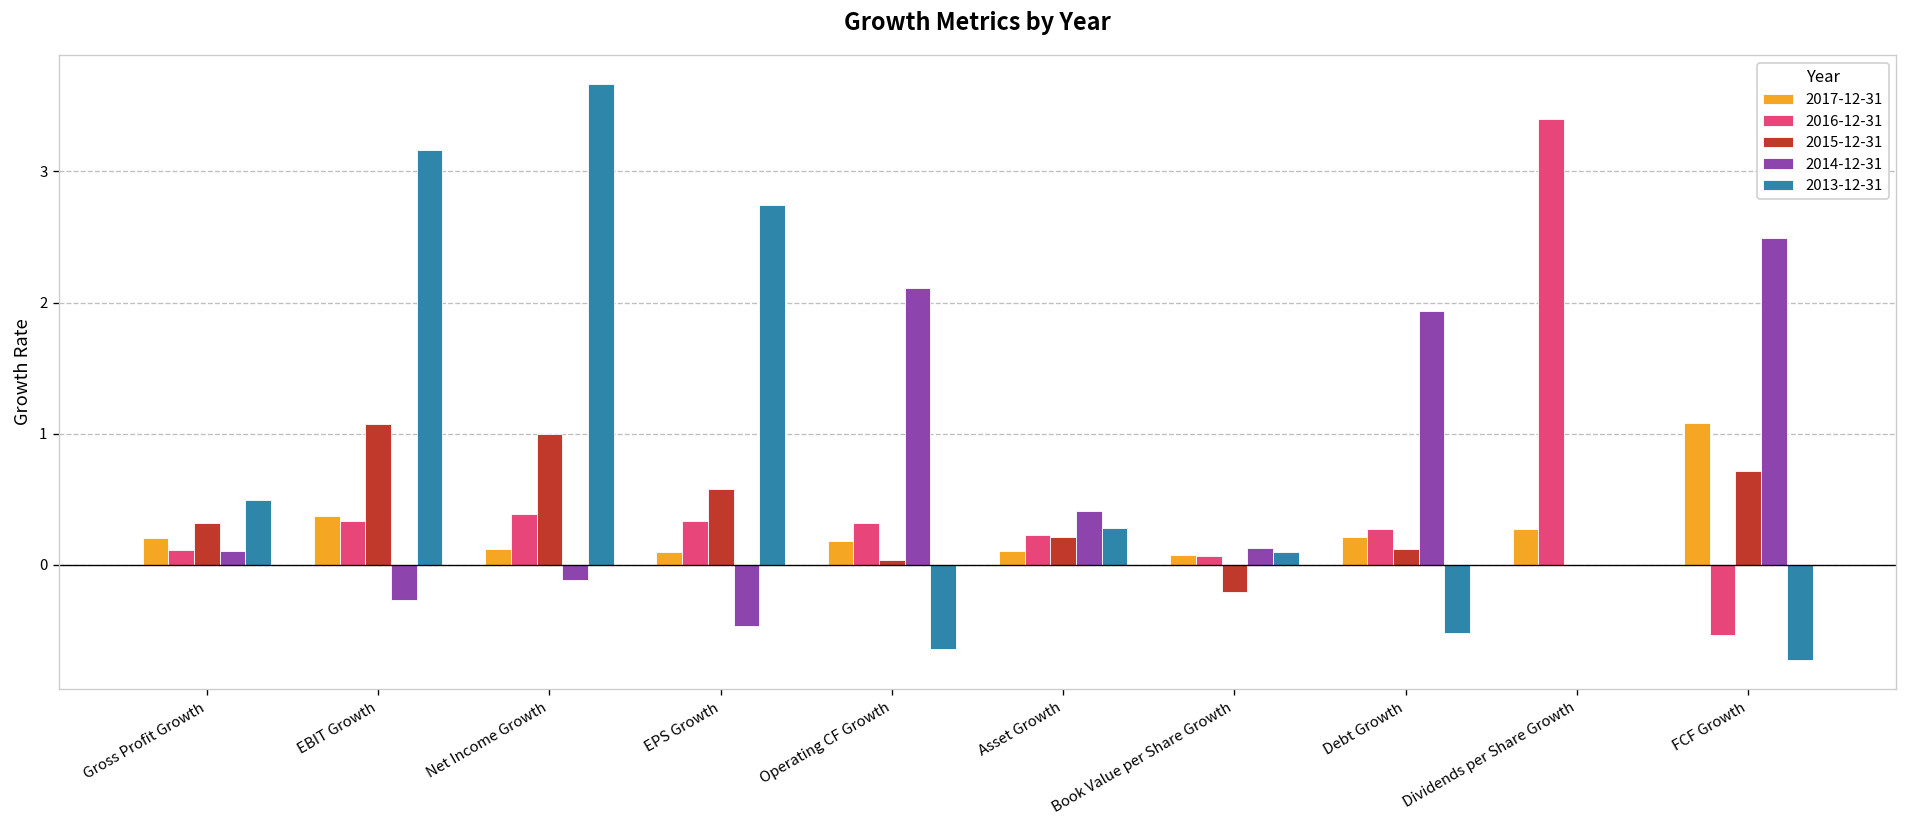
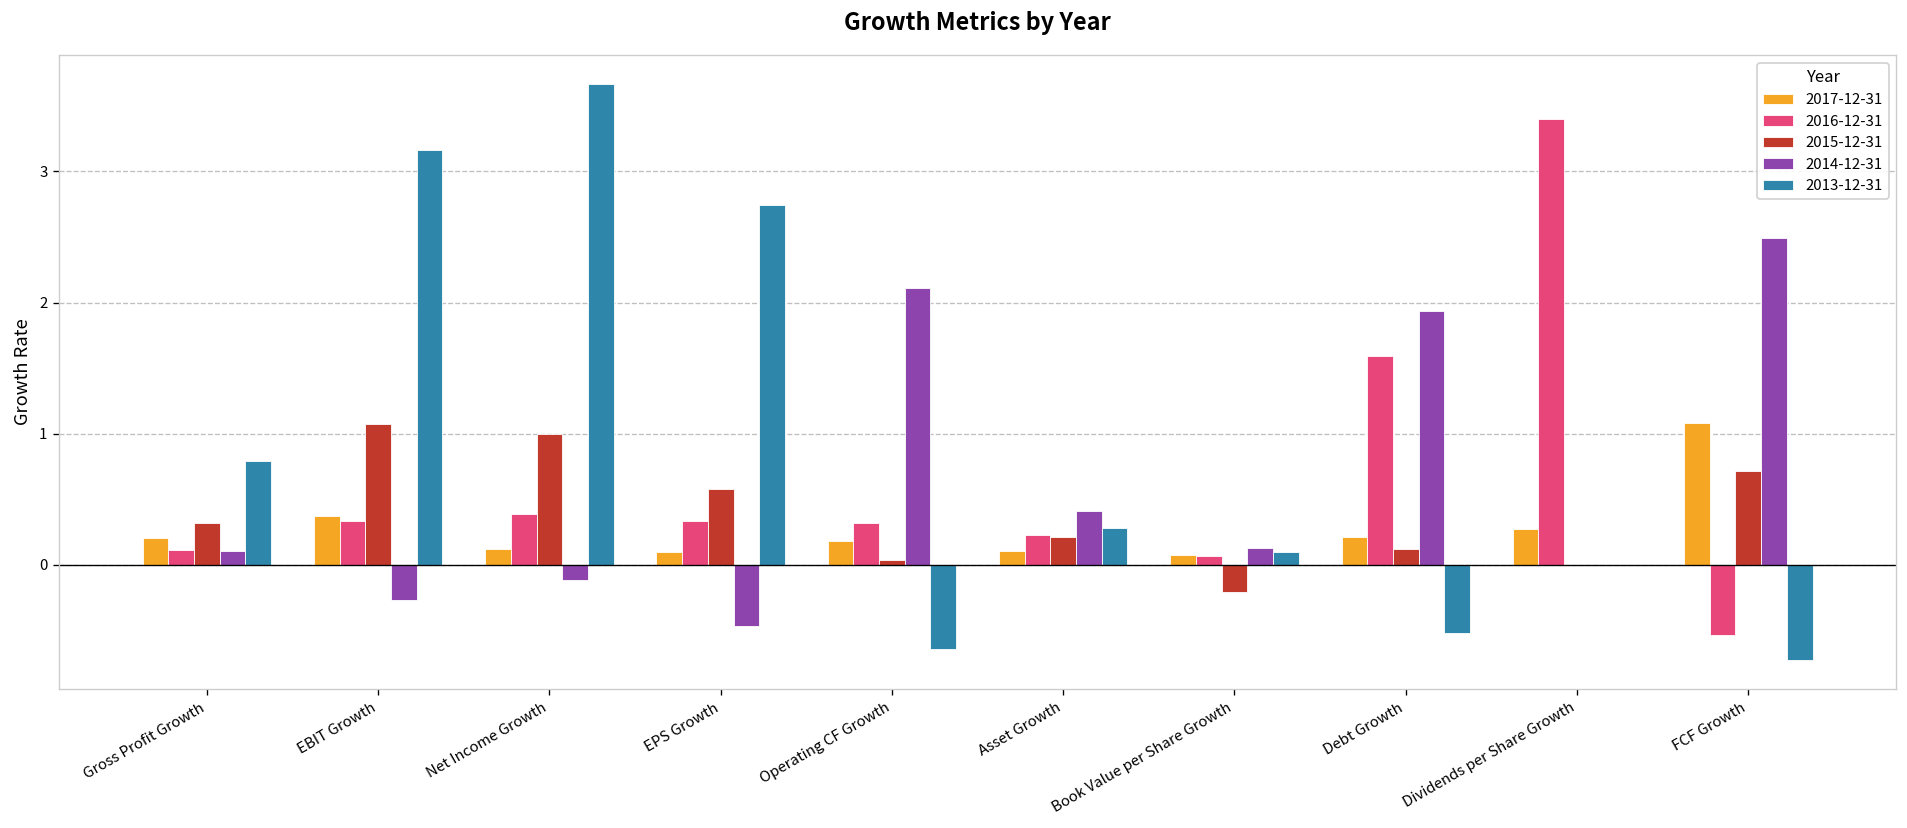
2013-12-31, Gross Profit Growth: 0.49 -> 0.79
2016-12-31, Debt Growth: 0.28 -> 1.59
